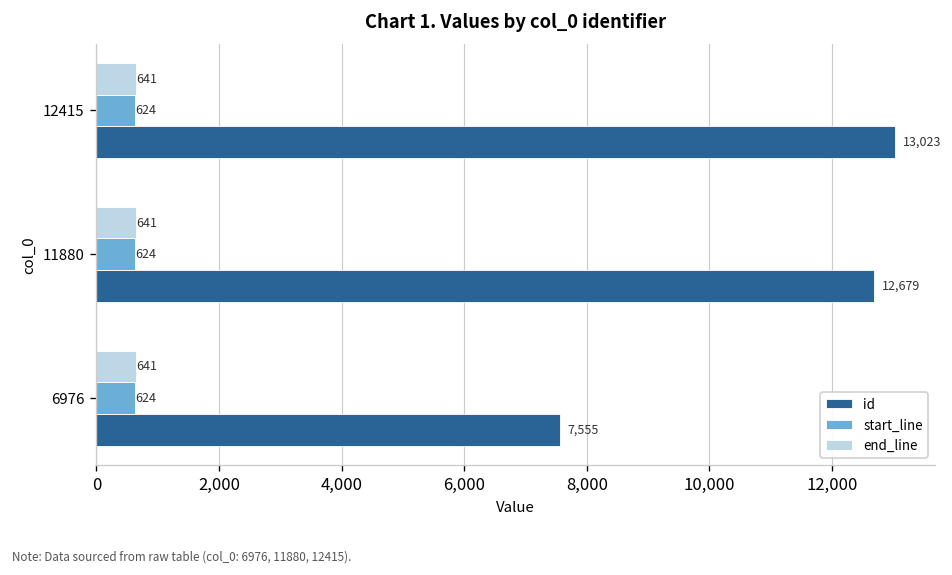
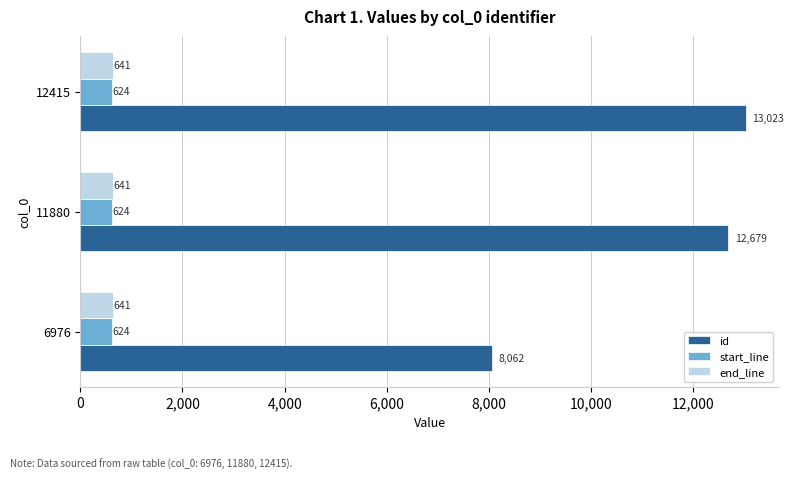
id, 6976: 7,555 -> 8,062
